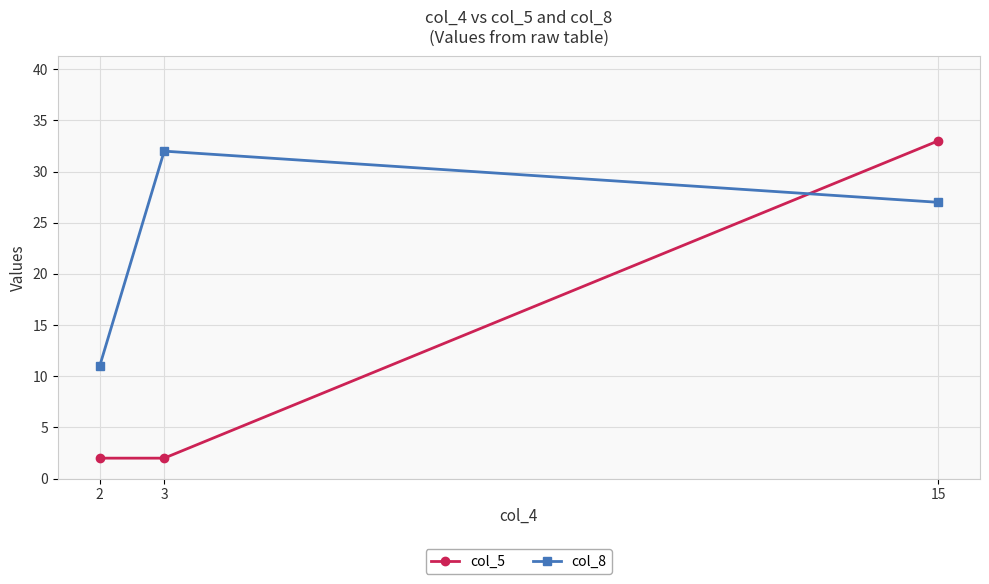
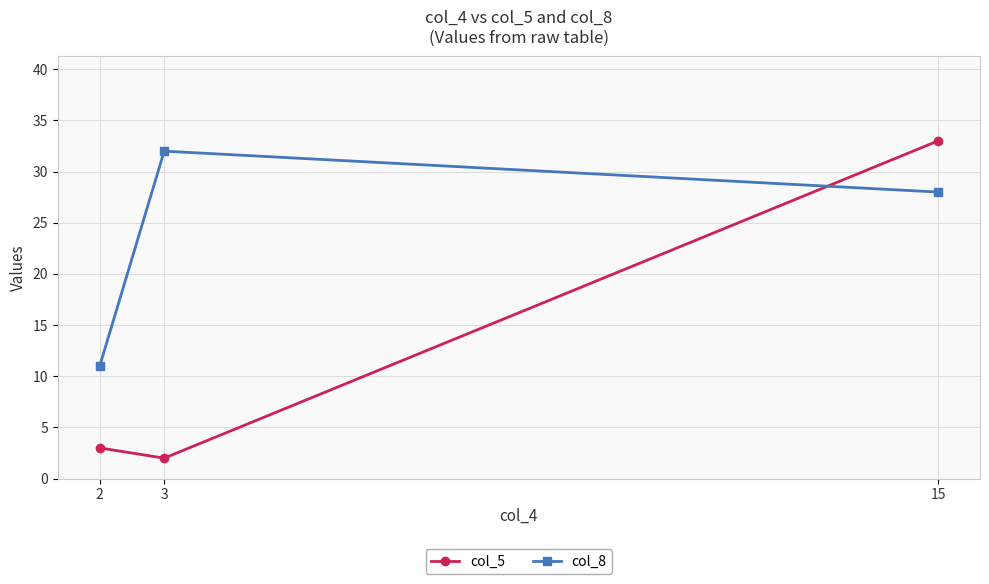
col_5, 2: 2 -> 3
col_8, 15: 27 -> 28
